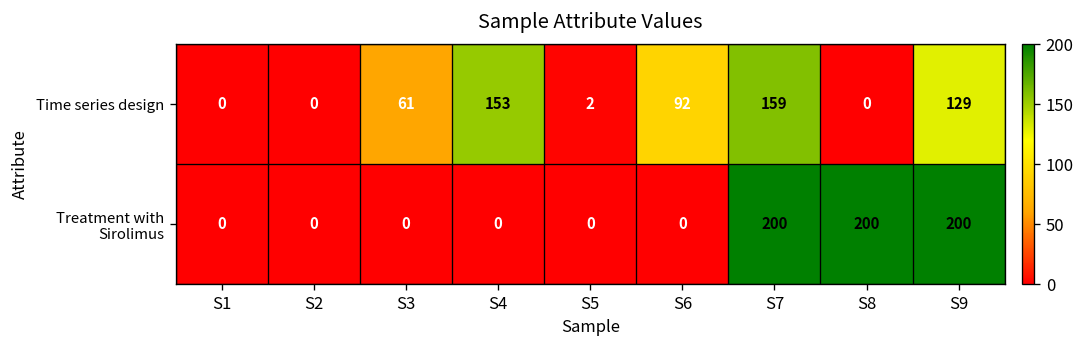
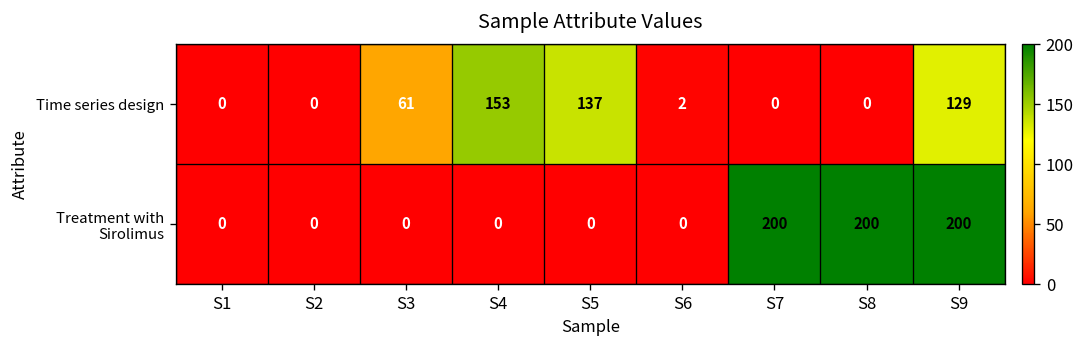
Time series design, S5: 2 -> 137
Time series design, S6: 92 -> 2
Time series design, S7: 159 -> 0
